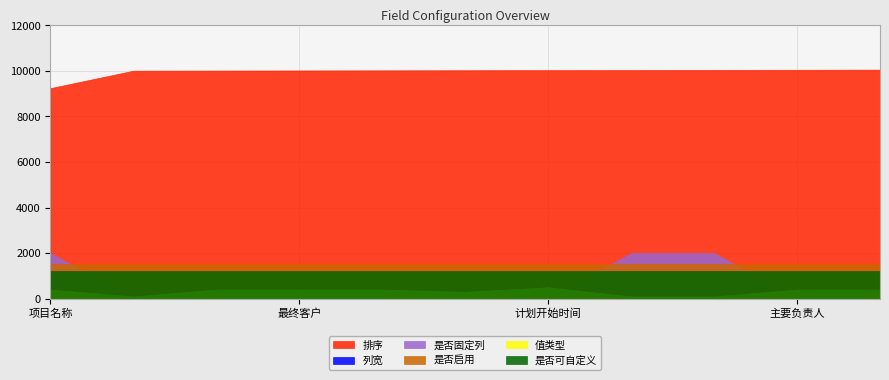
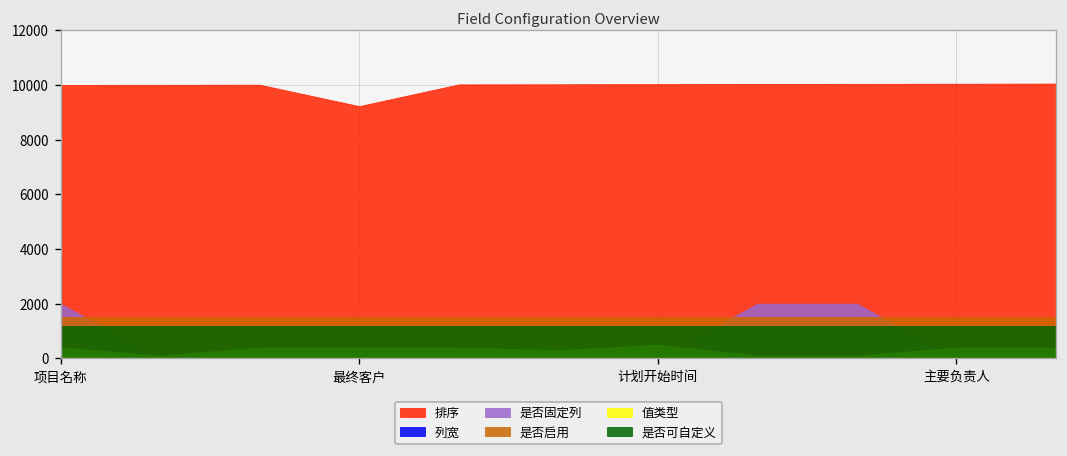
排序, 项目名称: 9200 -> 10000
排序, 最终客户: 10000 -> 9200
